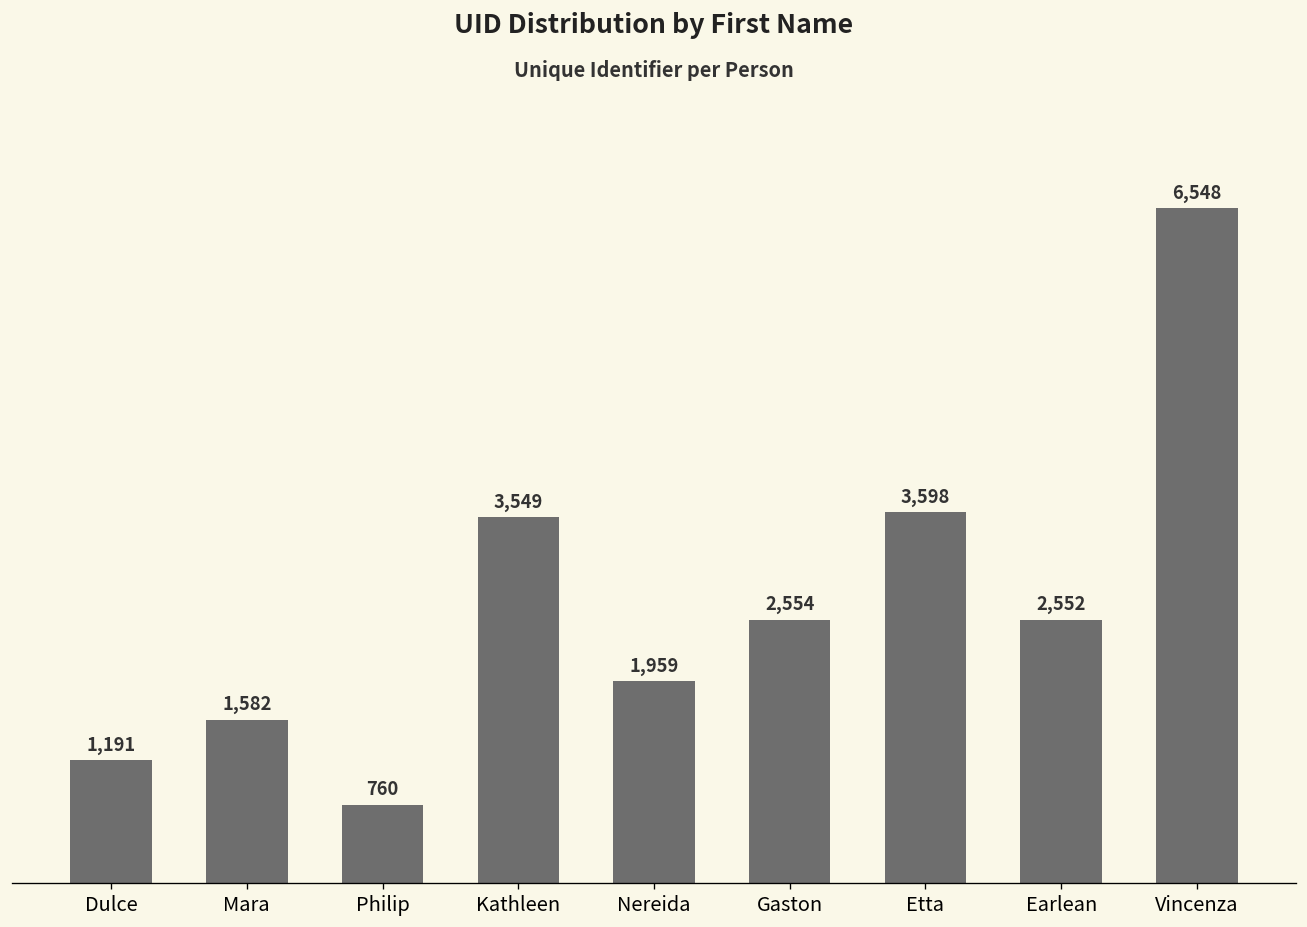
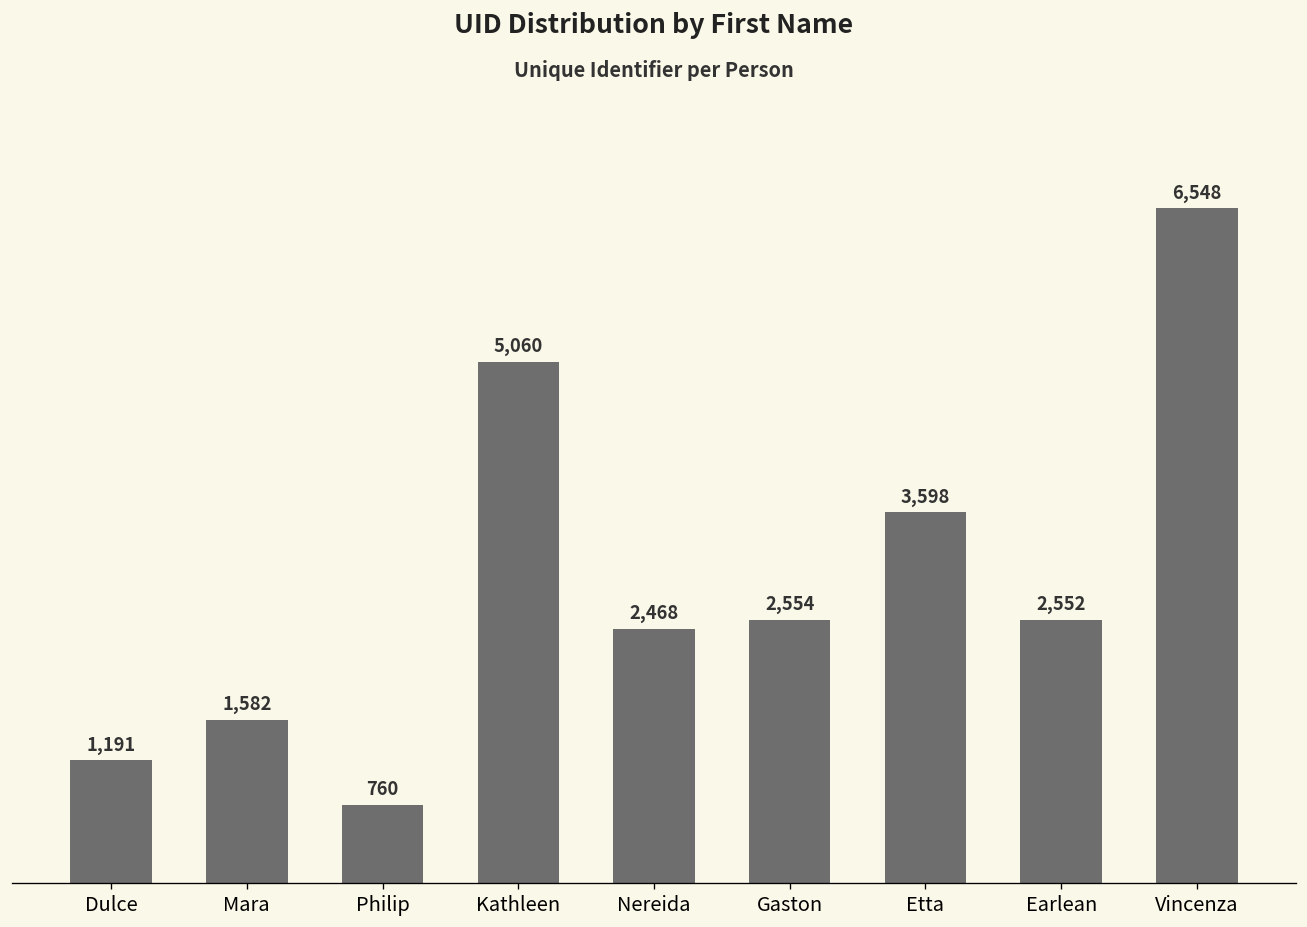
Kathleen: 3,549 -> 5,060
Nereida: 1,959 -> 2,468
